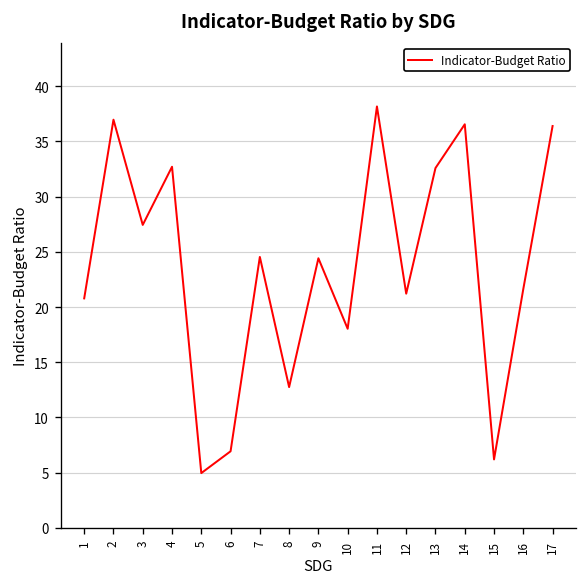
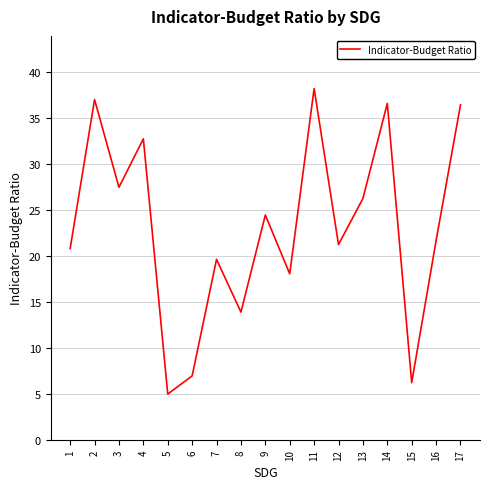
7: 25 -> 20
8: 13 -> 14
13: 33 -> 26
